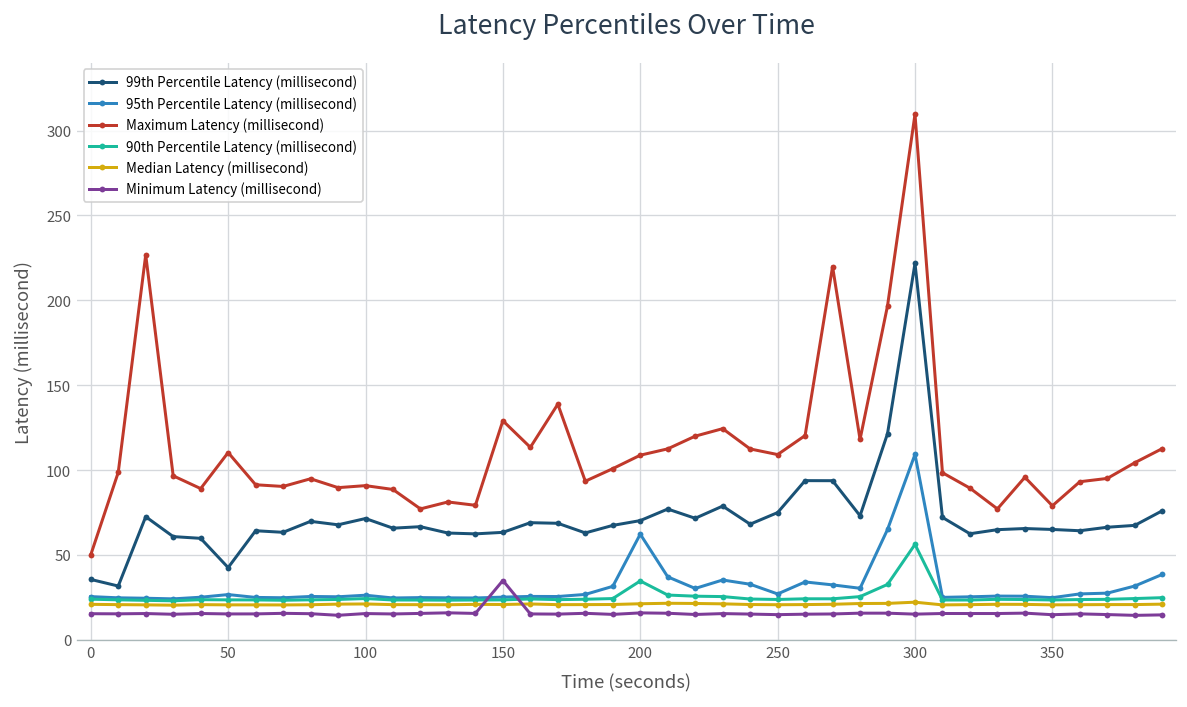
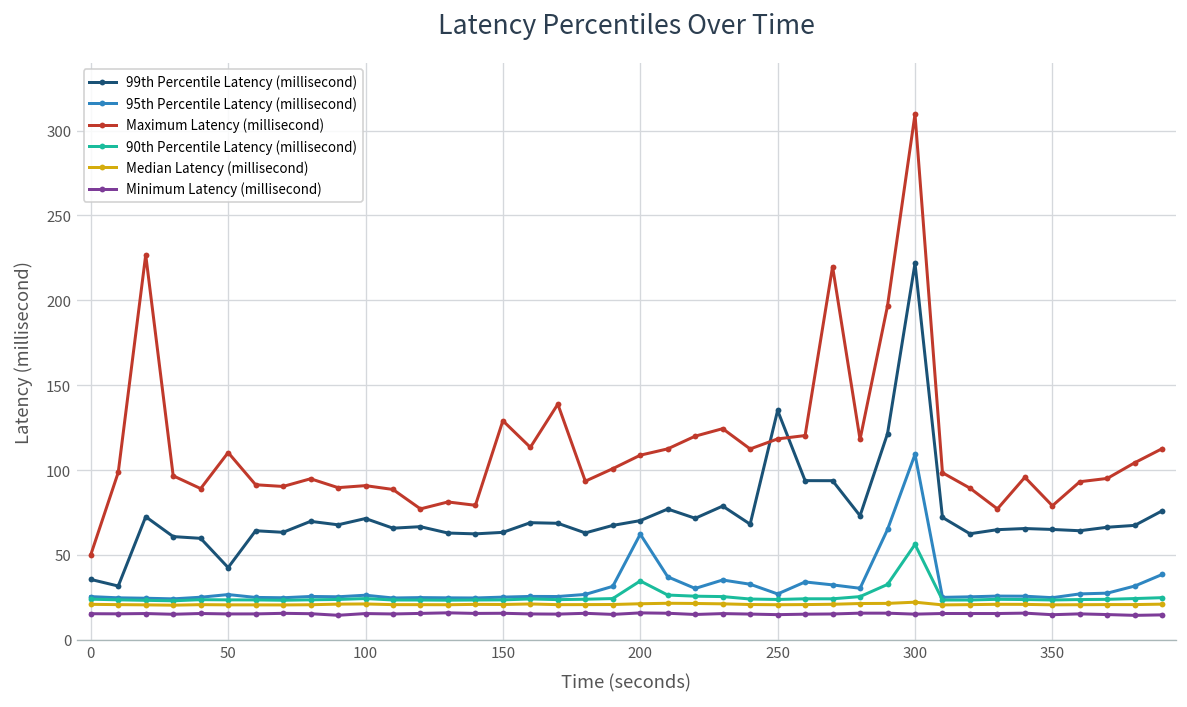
Minimum Latency (millisecond), 150: 35 -> 16
99th Percentile Latency (millisecond), 250: 75 -> 135
Maximum Latency (millisecond), 250: 109 -> 118
